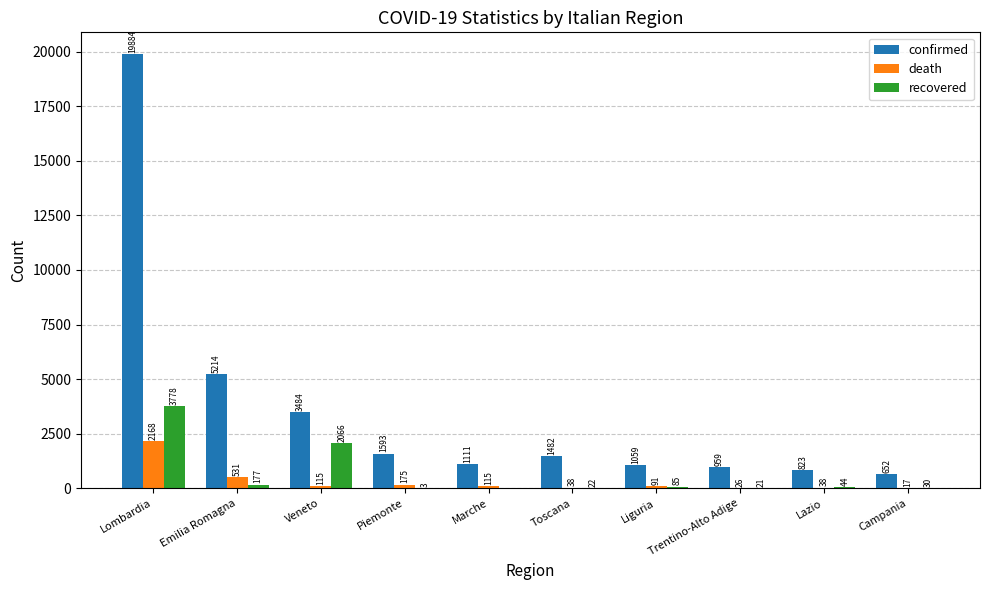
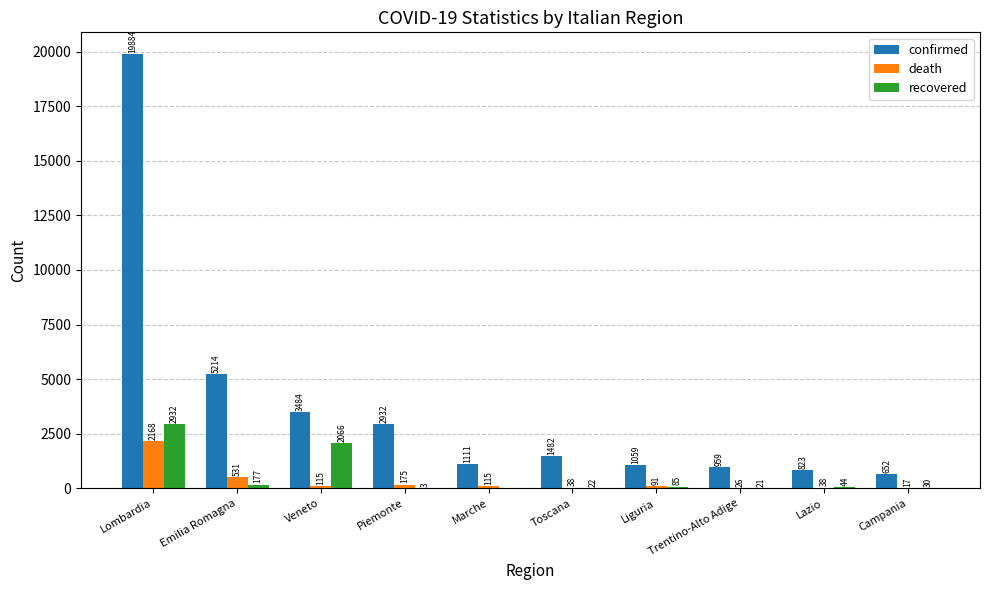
recovered, Lombardia: 3778 -> 2932
confirmed, Piemonte: 1593 -> 2932
